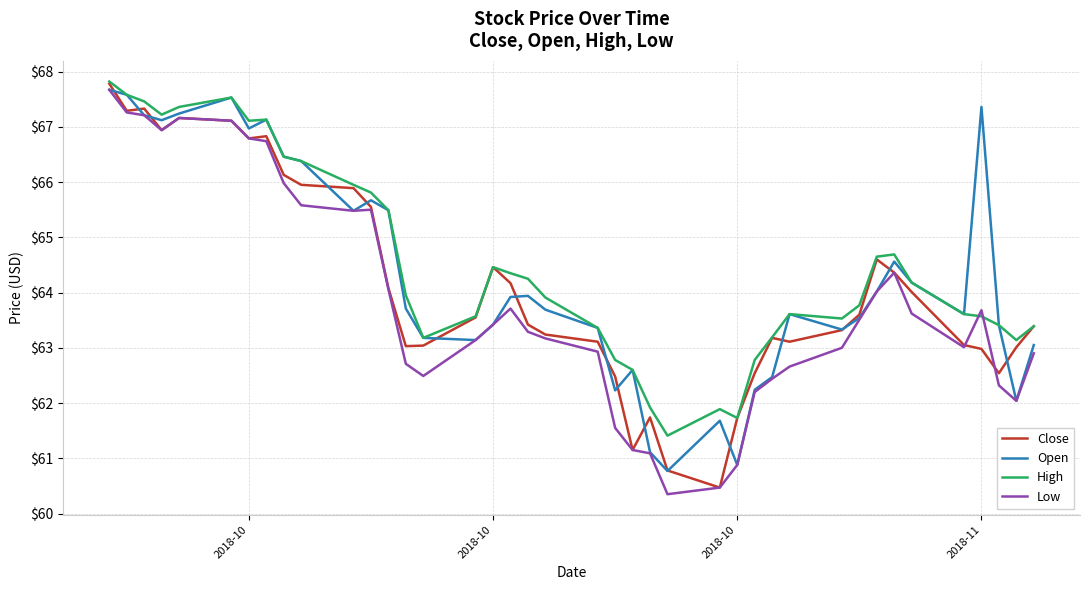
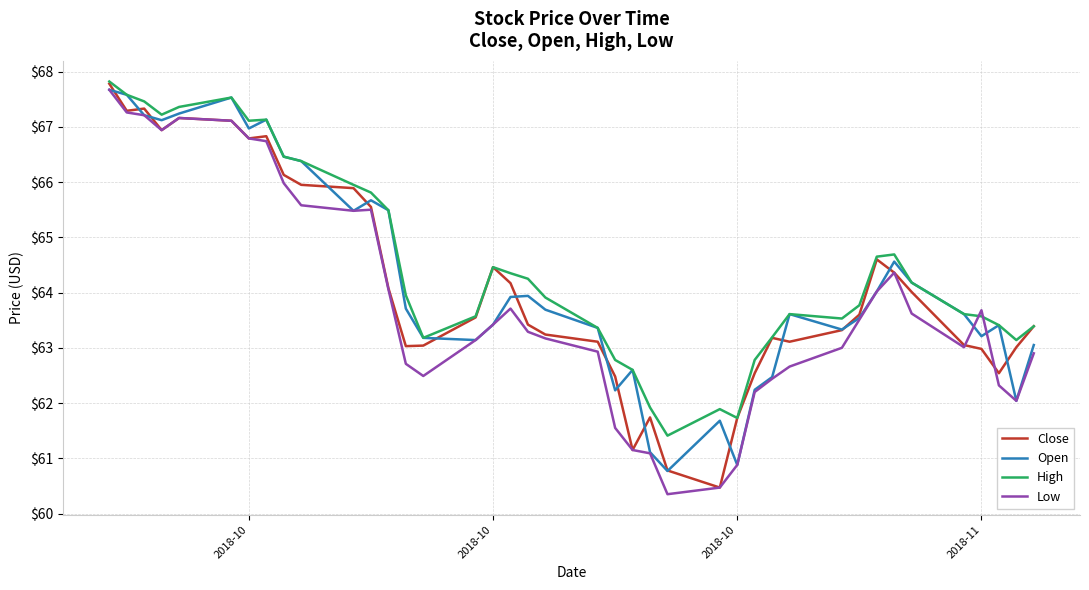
Open, 2018-11: $67.4 -> $63.2
